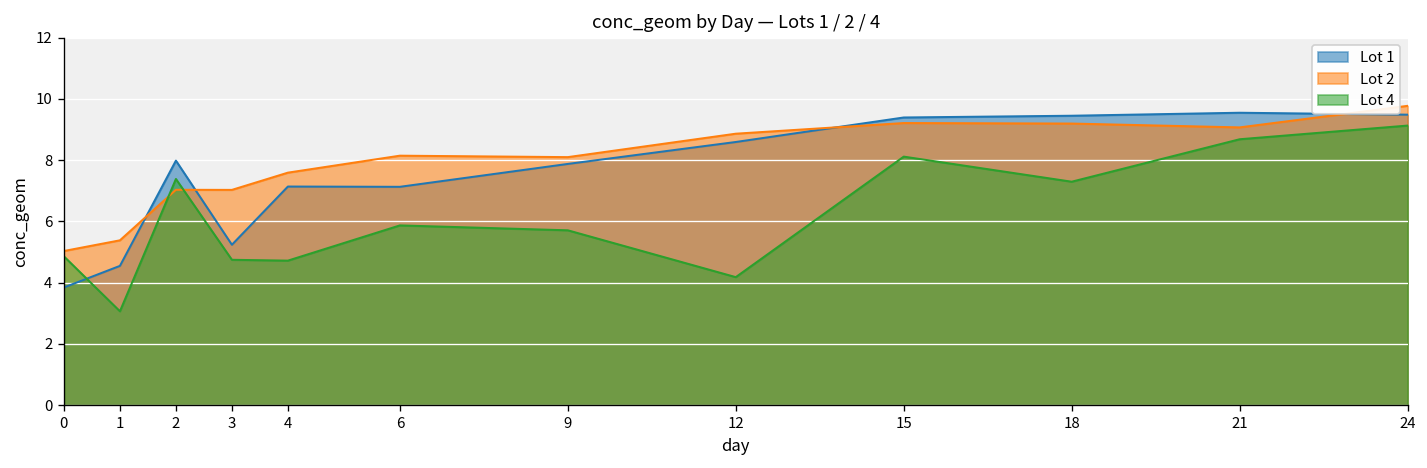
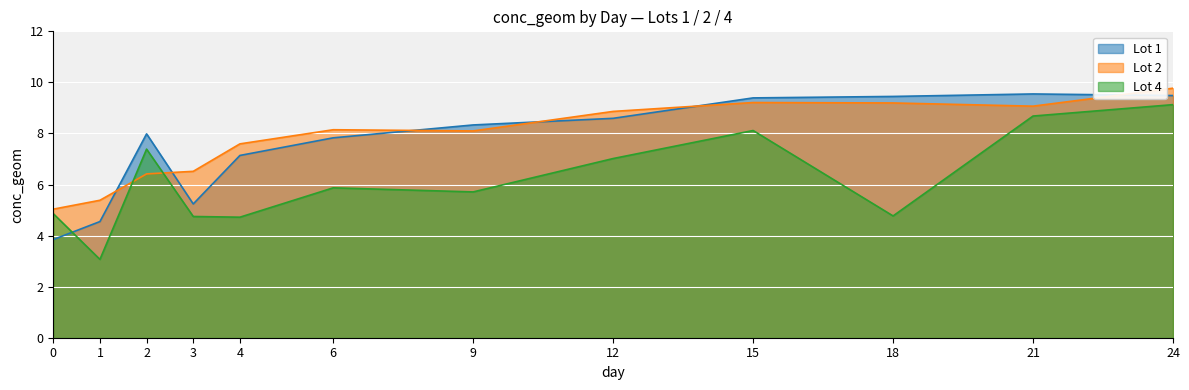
Lot 2, 2: 7.0 -> 6.4
Lot 2, 3: 7.0 -> 6.5
Lot 1, 6: 7.1 -> 7.8
Lot 1, 9: 7.9 -> 8.3
Lot 4, 12: 4.2 -> 7.0
Lot 4, 18: 7.3 -> 4.8
